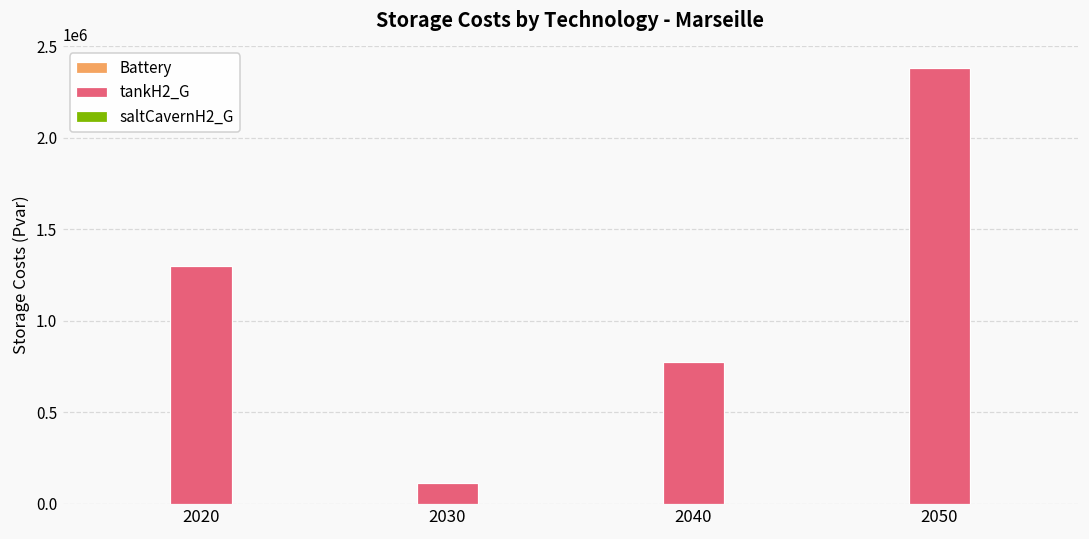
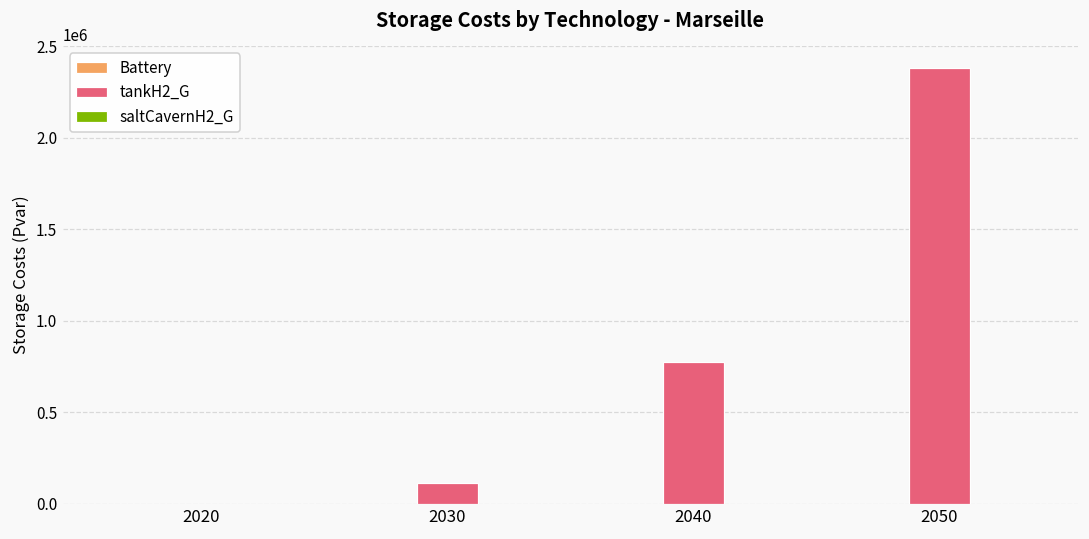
tankH2_G, 2020: 1300000 -> 0
